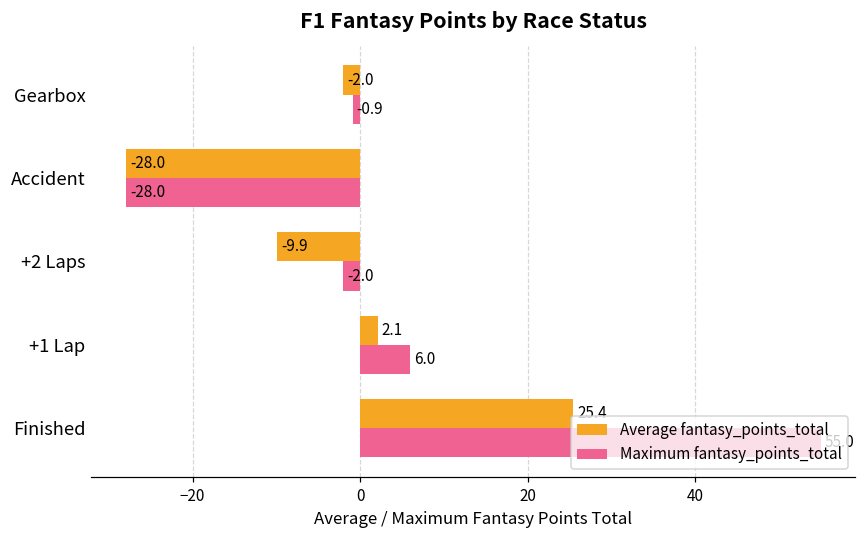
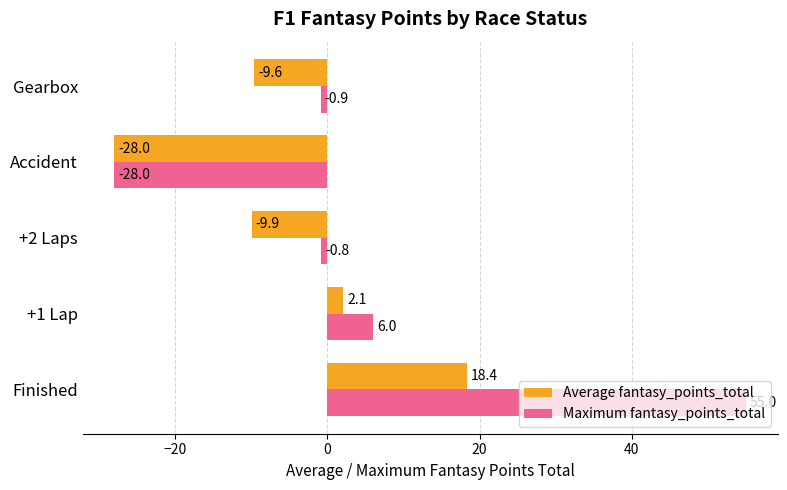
Average fantasy_points_total, Gearbox: -2.0 -> -9.6
Maximum fantasy_points_total, +2 Laps: -2.0 -> -0.8
Average fantasy_points_total, Finished: 25 -> 18
